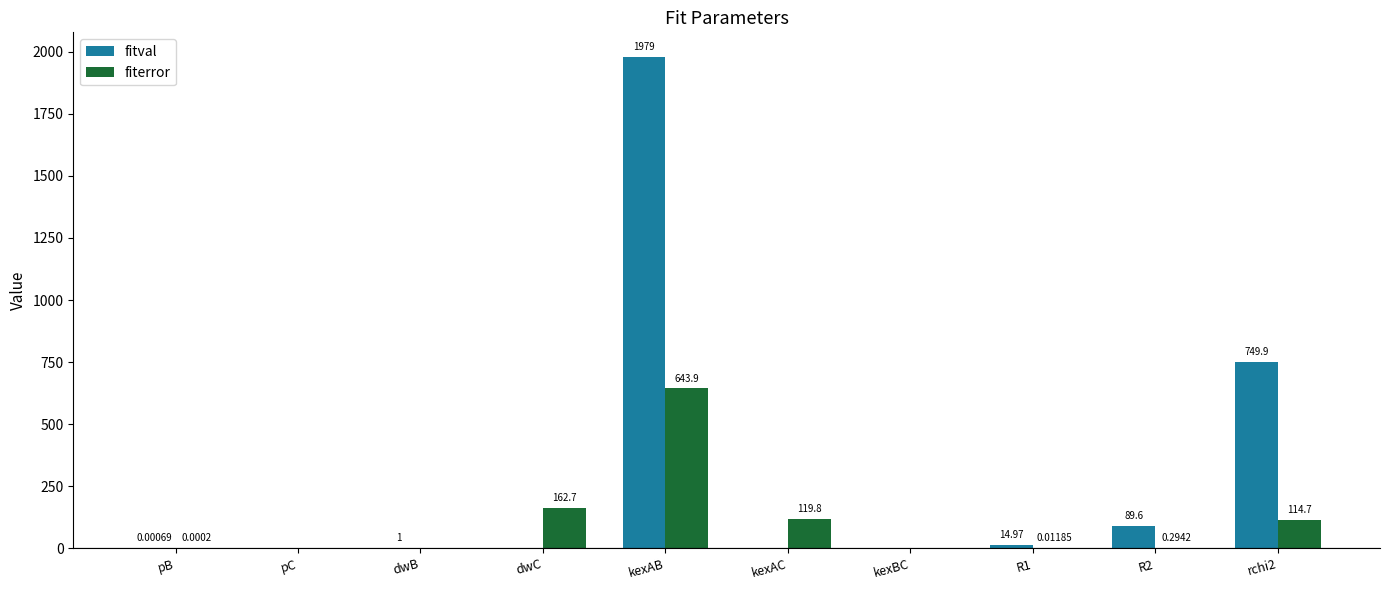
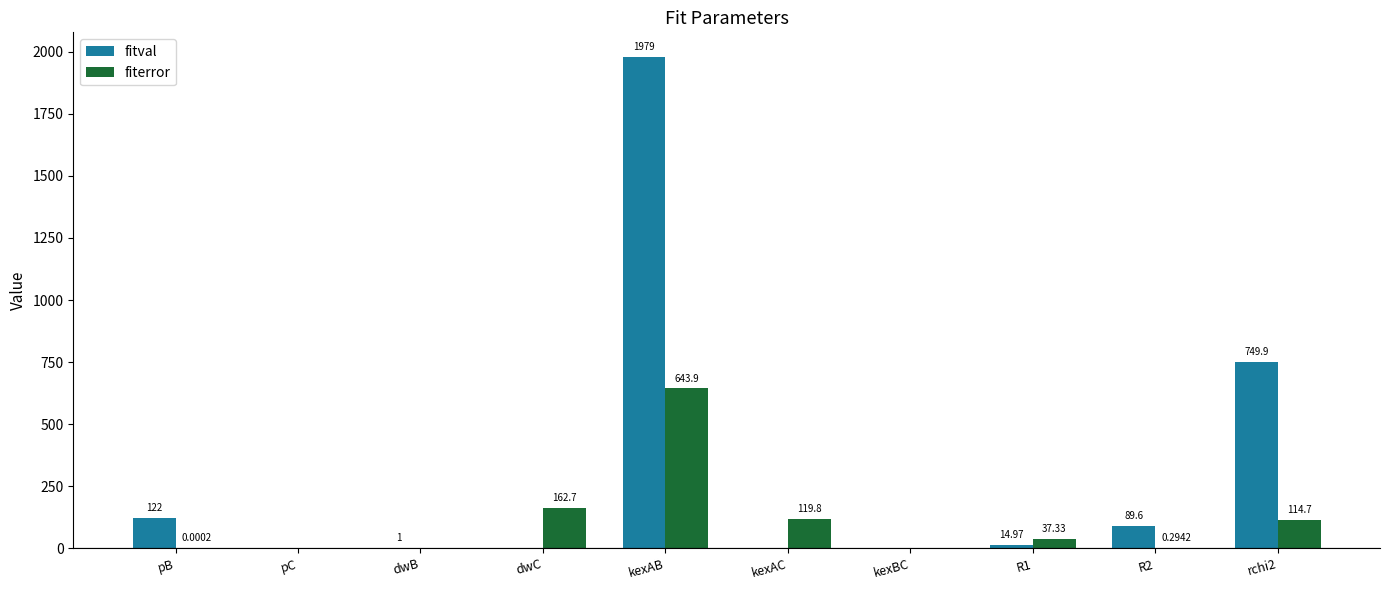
fitval, pB: 0.00069 -> 122
fiterror, R1: 0.01185 -> 37.33
